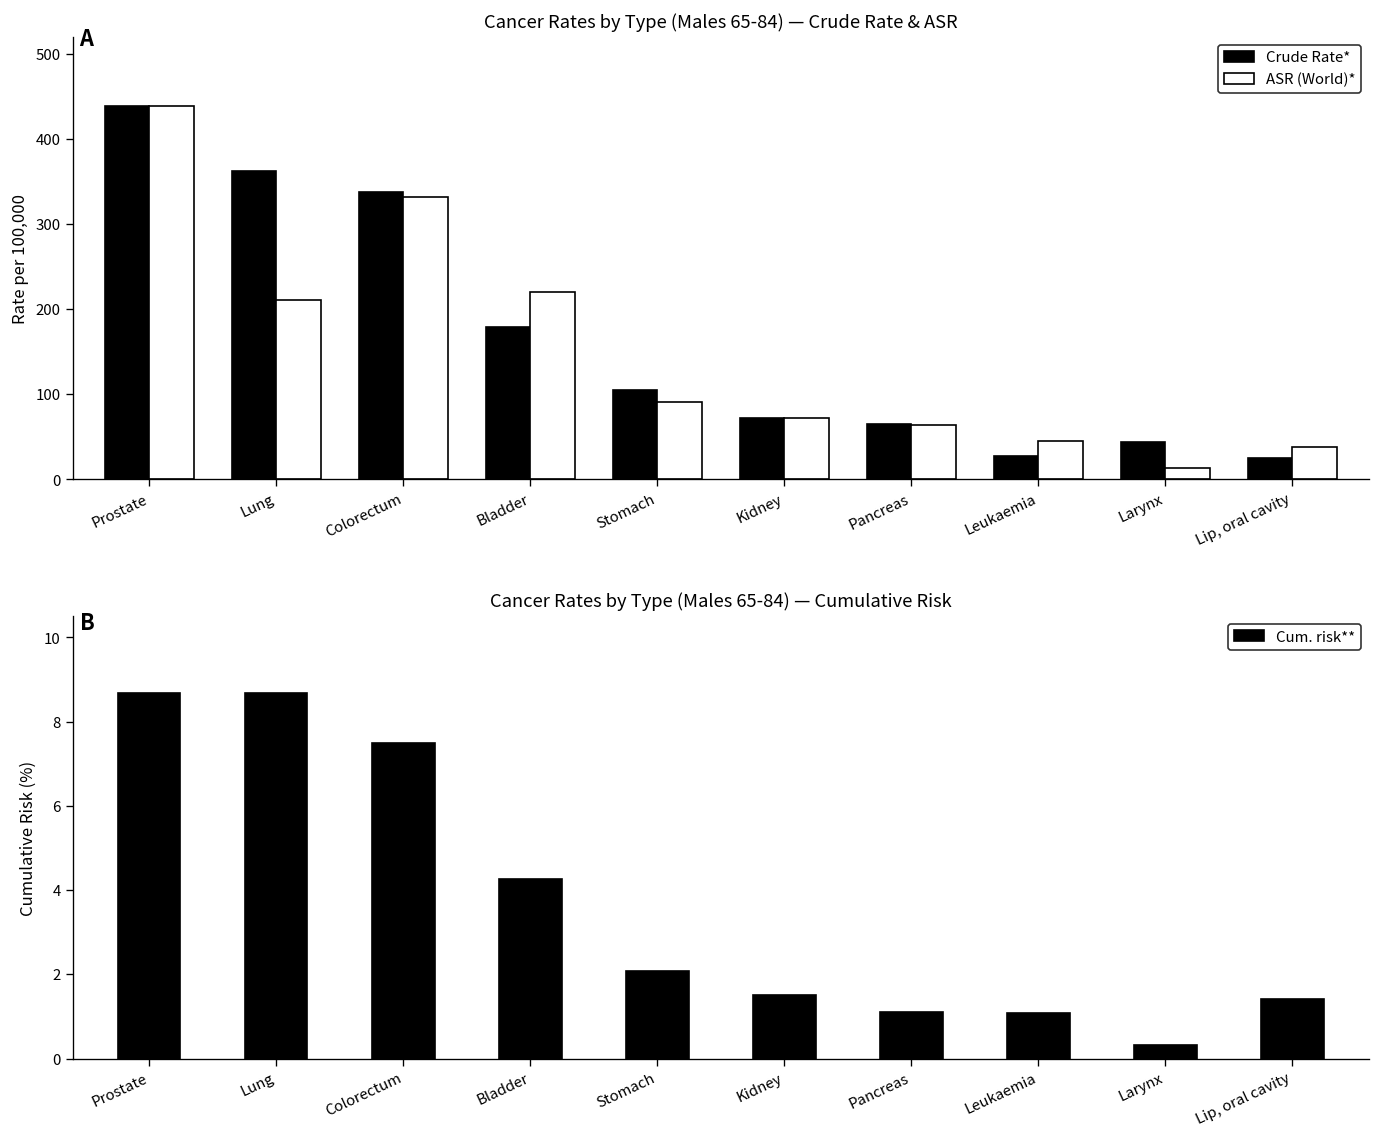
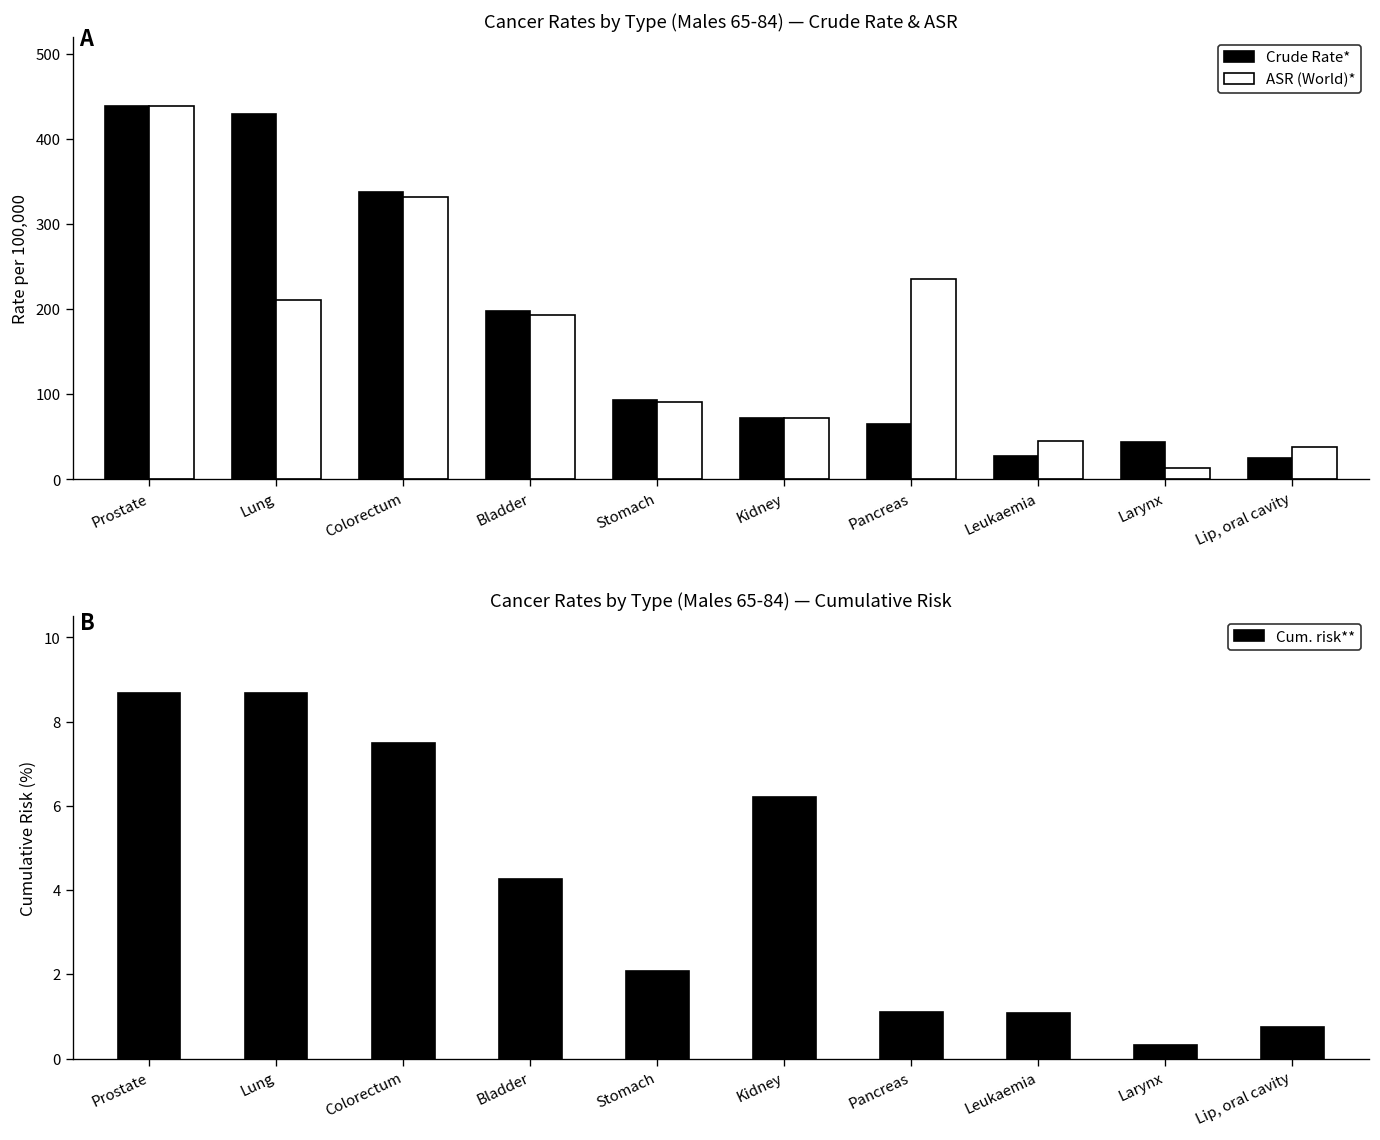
Cancer Rates by Type (Males 65-84) — Crude Rate & ASR, Crude Rate*, Lung: 360 -> 430
Cancer Rates by Type (Males 65-84) — Crude Rate & ASR, Crude Rate*, Bladder: 180 -> 200
Cancer Rates by Type (Males 65-84) — Crude Rate & ASR, ASR (World)*, Bladder: 220 -> 190
Cancer Rates by Type (Males 65-84) — Crude Rate & ASR, Crude Rate*, Stomach: 110 -> 90
Cancer Rates by Type (Males 65-84) — Crude Rate & ASR, ASR (World)*, Pancreas: 60 -> 240
Cancer Rates by Type (Males 65-84) — Cumulative Risk, Kidney: 1.5 -> 6.2
Cancer Rates by Type (Males 65-84) — Cumulative Risk, Lip, oral cavity: 1.4 -> 0.8
